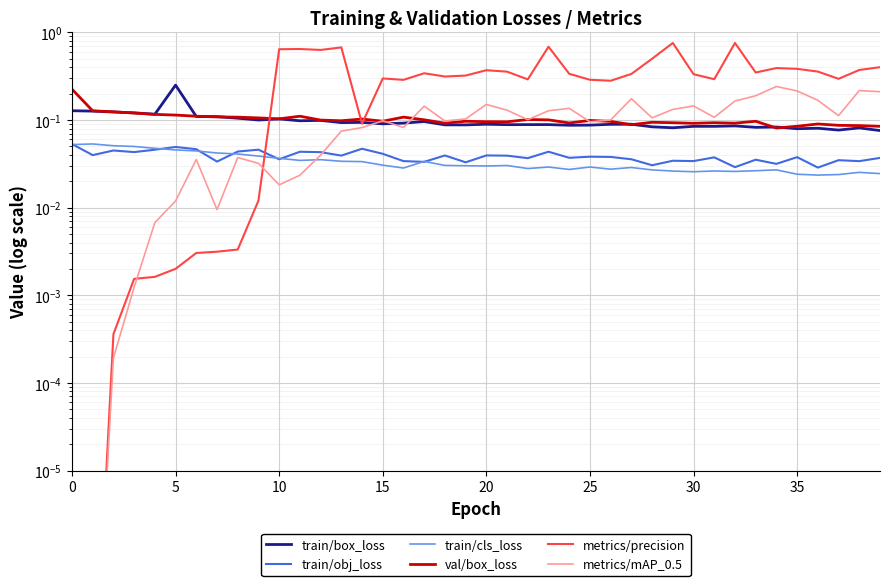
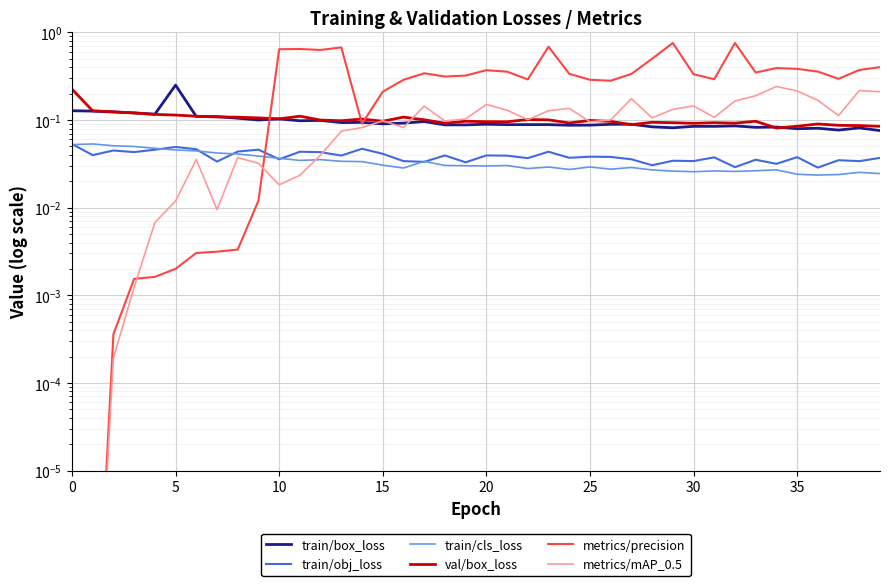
metrics/precision, 15: 0.30 -> 0.21
